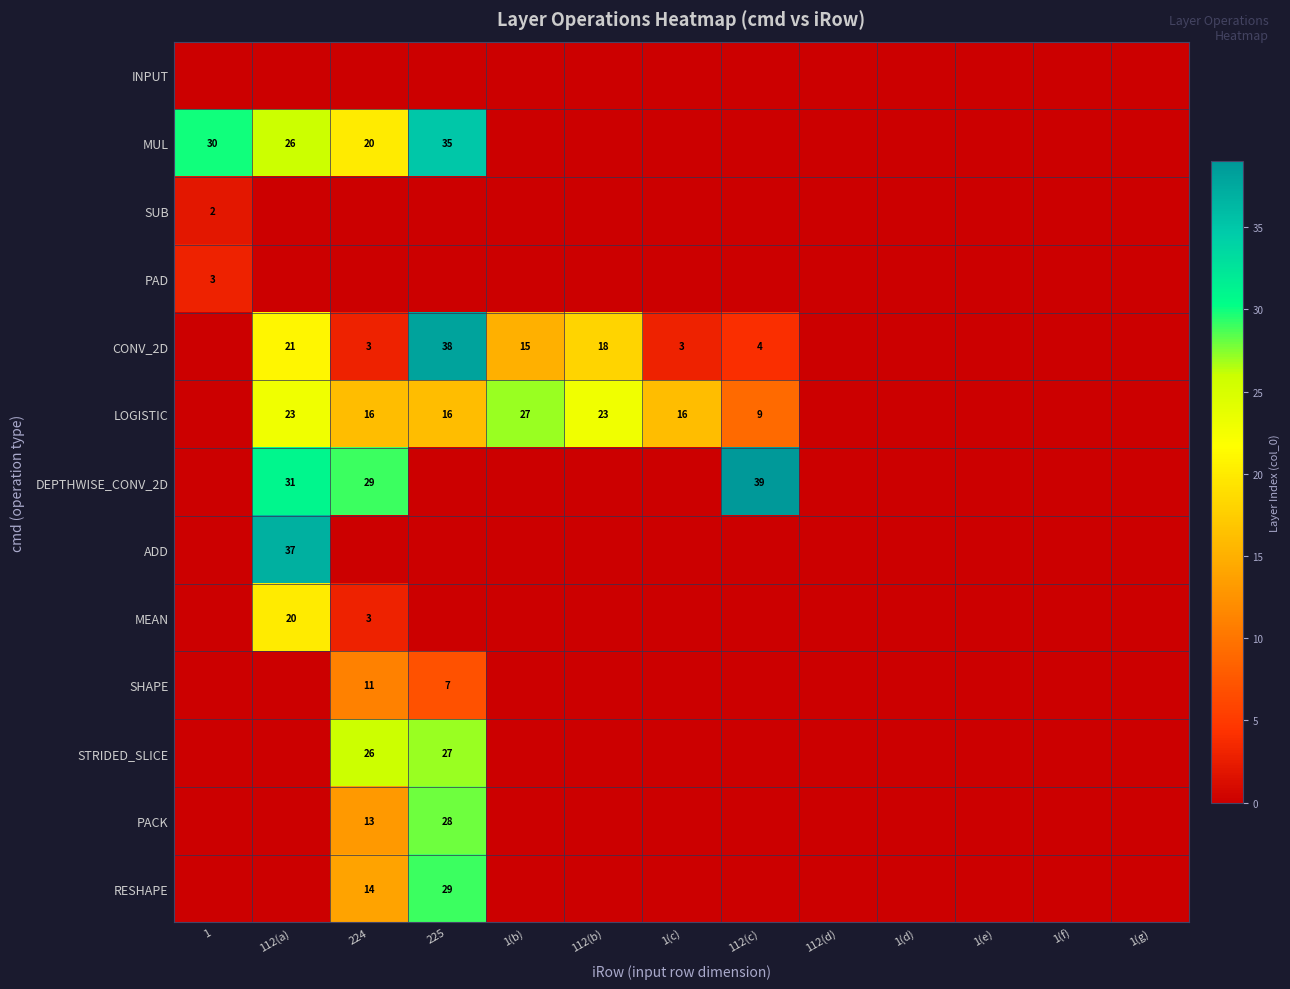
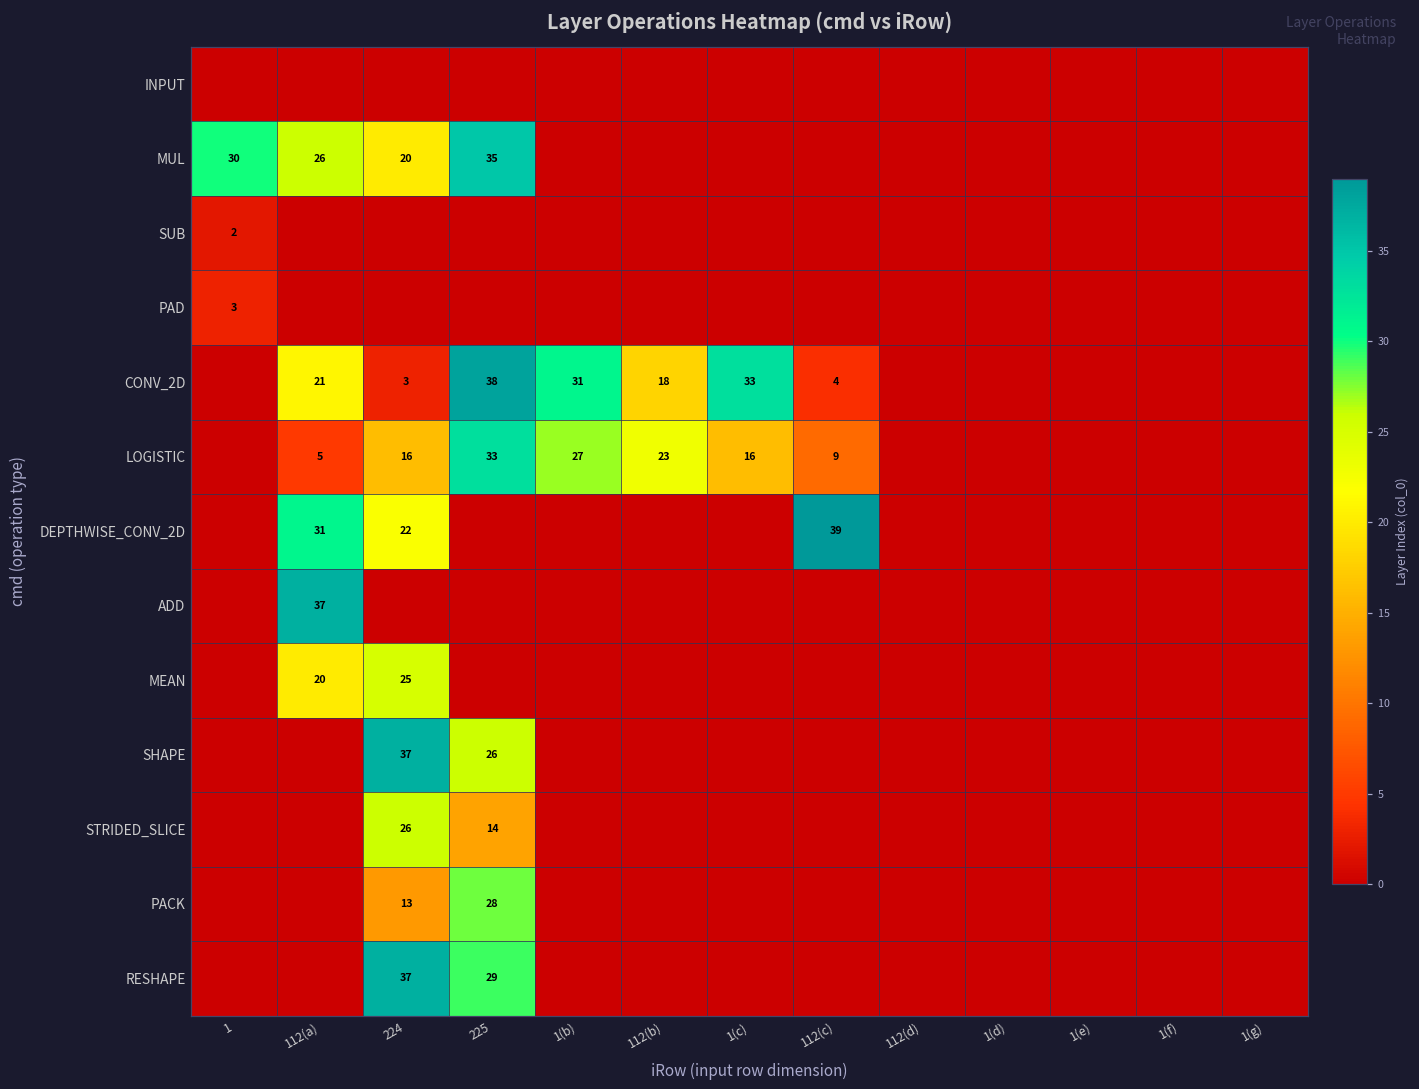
CONV_2D, 1(b): 15 -> 31
CONV_2D, 1(c): 3 -> 33
LOGISTIC, 112(a): 23 -> 5
LOGISTIC, 225: 16 -> 33
DEPTHWISE_CONV_2D, 224: 29 -> 22
MEAN, 224: 3 -> 25
SHAPE, 224: 11 -> 37
SHAPE, 225: 7 -> 26
STRIDED_SLICE, 225: 27 -> 14
RESHAPE, 224: 14 -> 37
